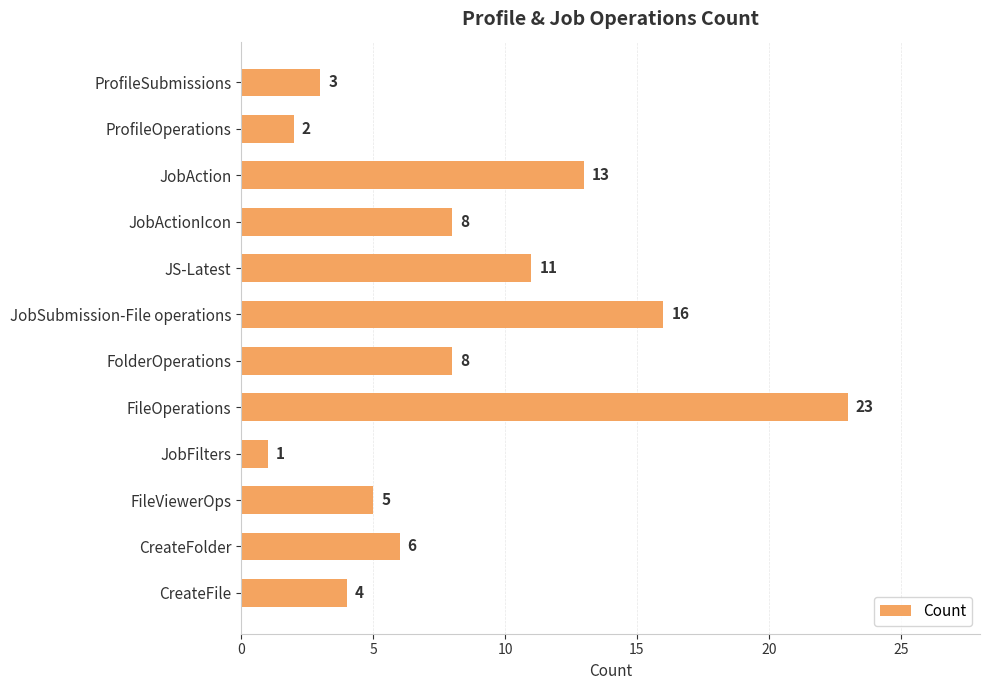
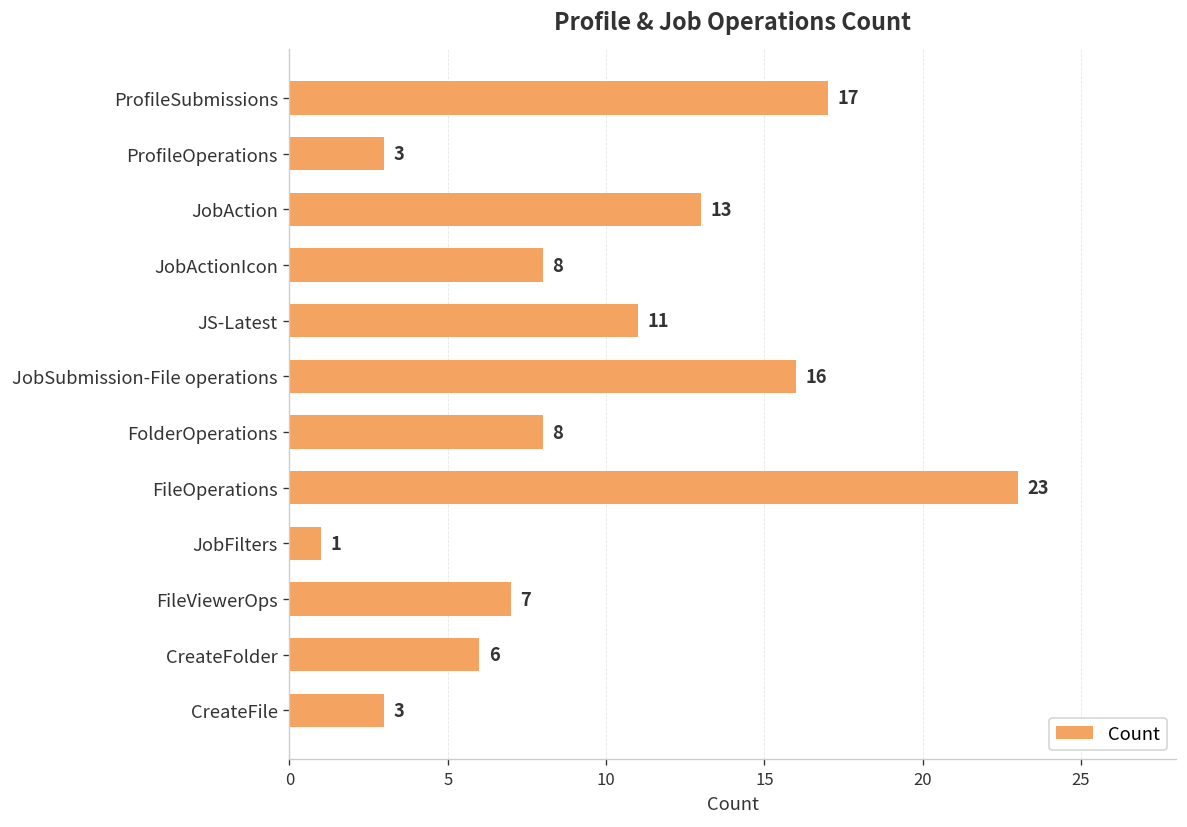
ProfileSubmissions: 3 -> 17
ProfileOperations: 2 -> 3
FileViewerOps: 5 -> 7
CreateFile: 4 -> 3
